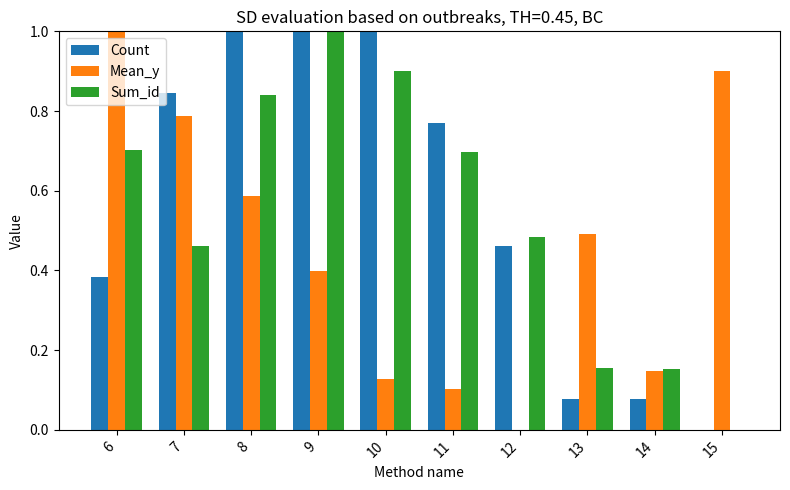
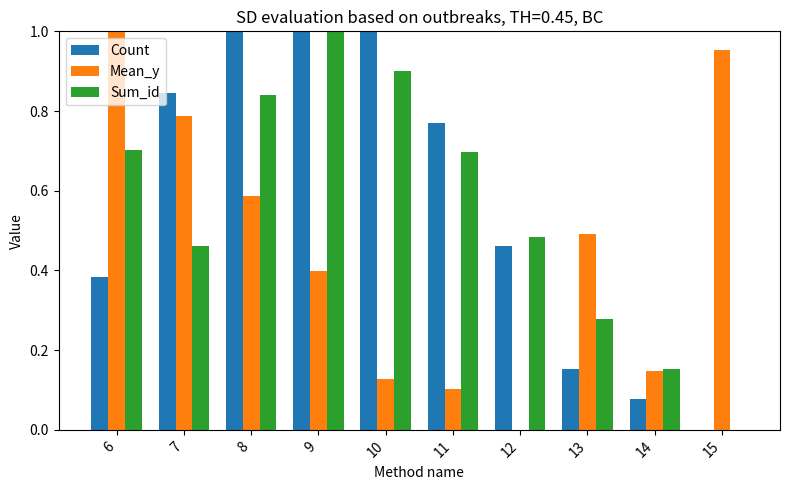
Count, 13: 0.08 -> 0.15
Sum_id, 13: 0.16 -> 0.28
Mean_y, 15: 0.90 -> 0.95
